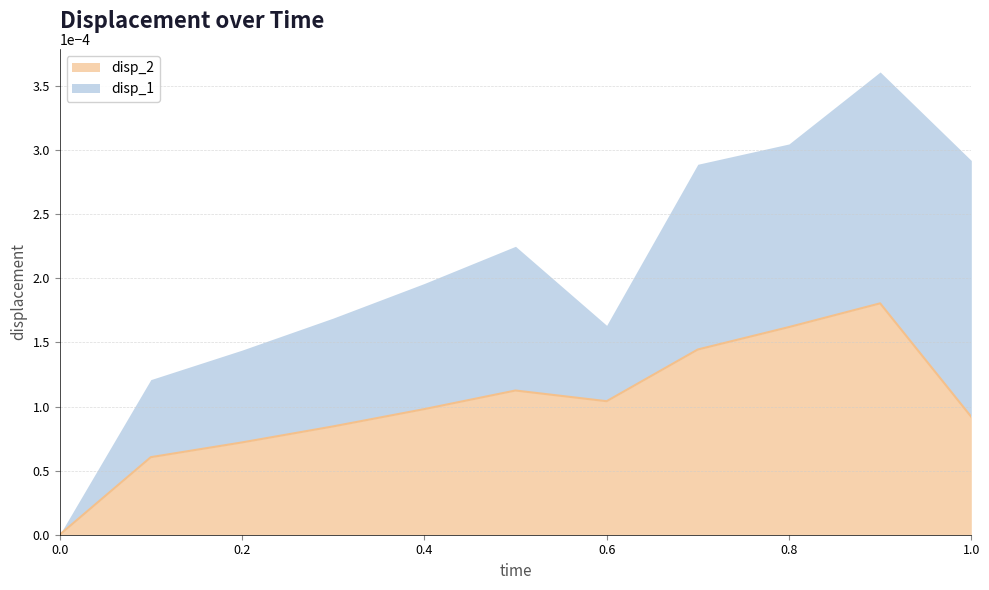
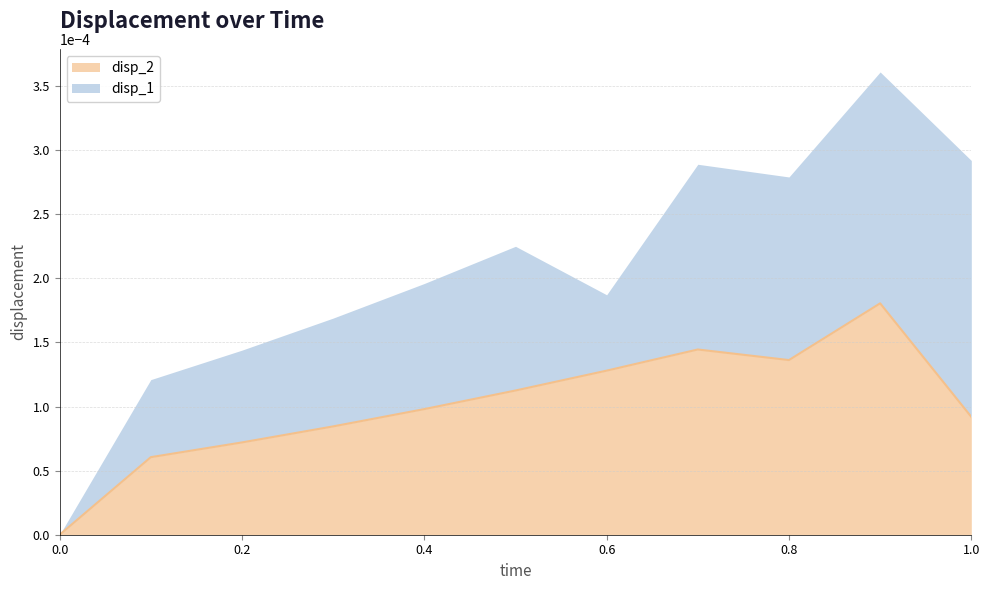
disp_2, 0.6: 0.000104 -> 0.000128
disp_2, 0.8: 0.000162 -> 0.000136
